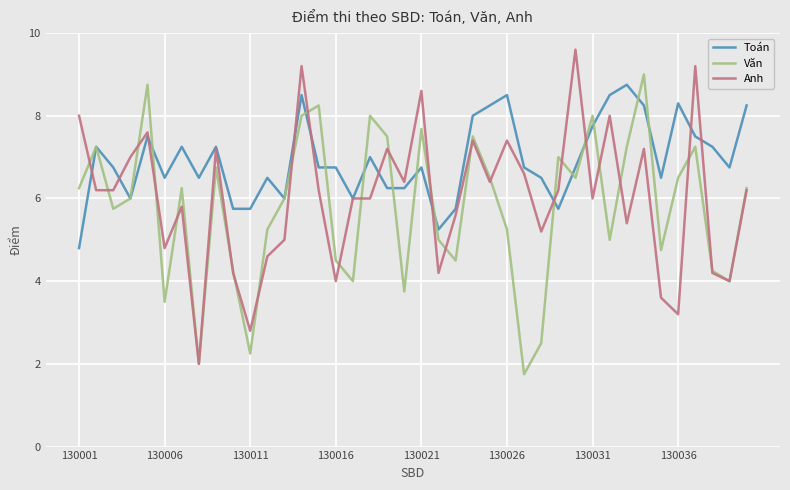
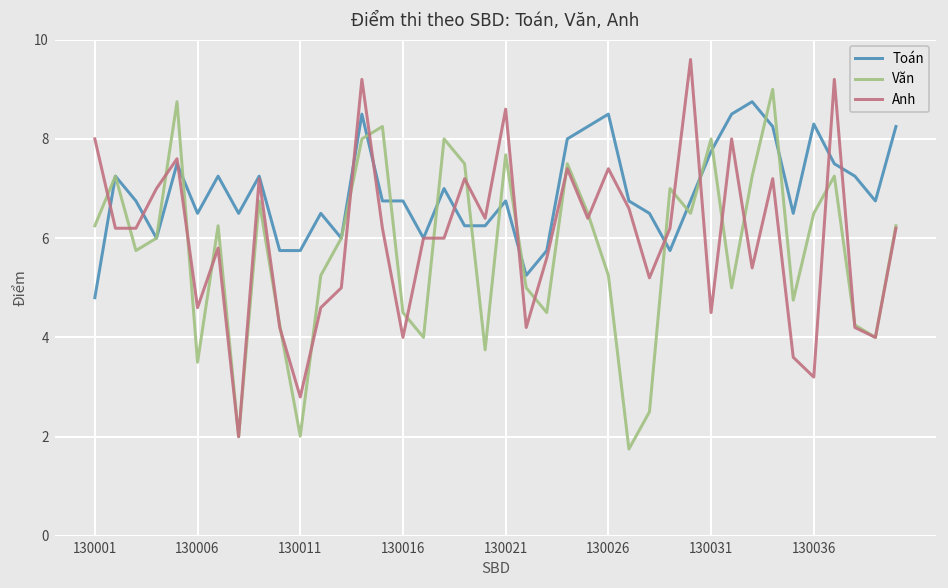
Anh, 130006: 4.8 -> 4.6
Văn, 130011: 2.3 -> 2.0
Anh, 130031: 6.0 -> 4.5
